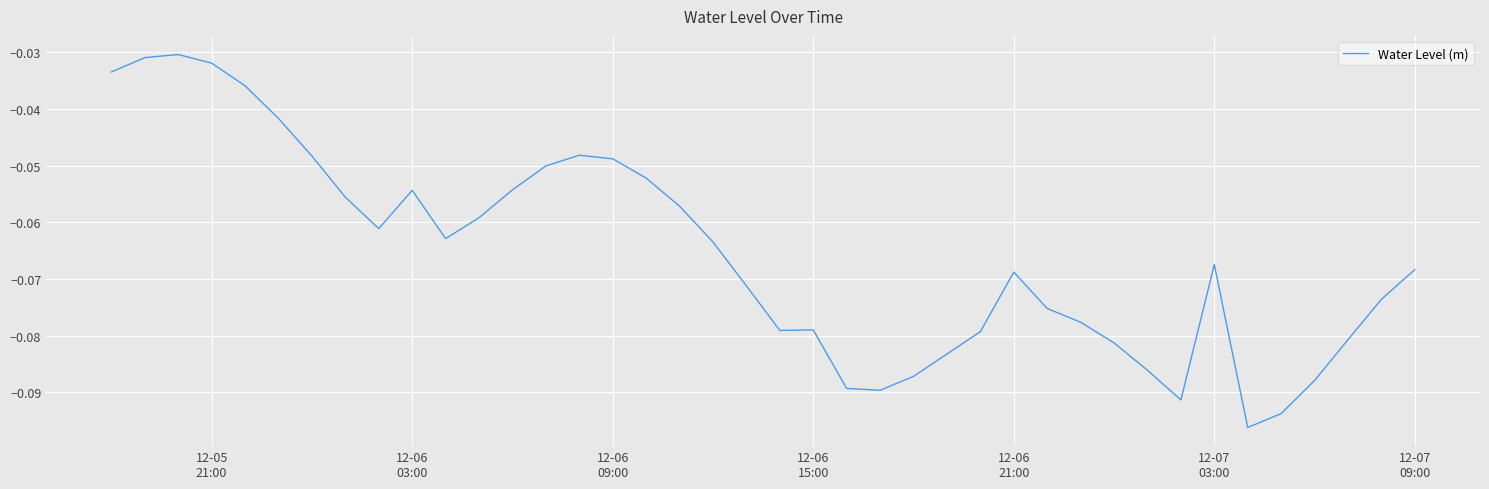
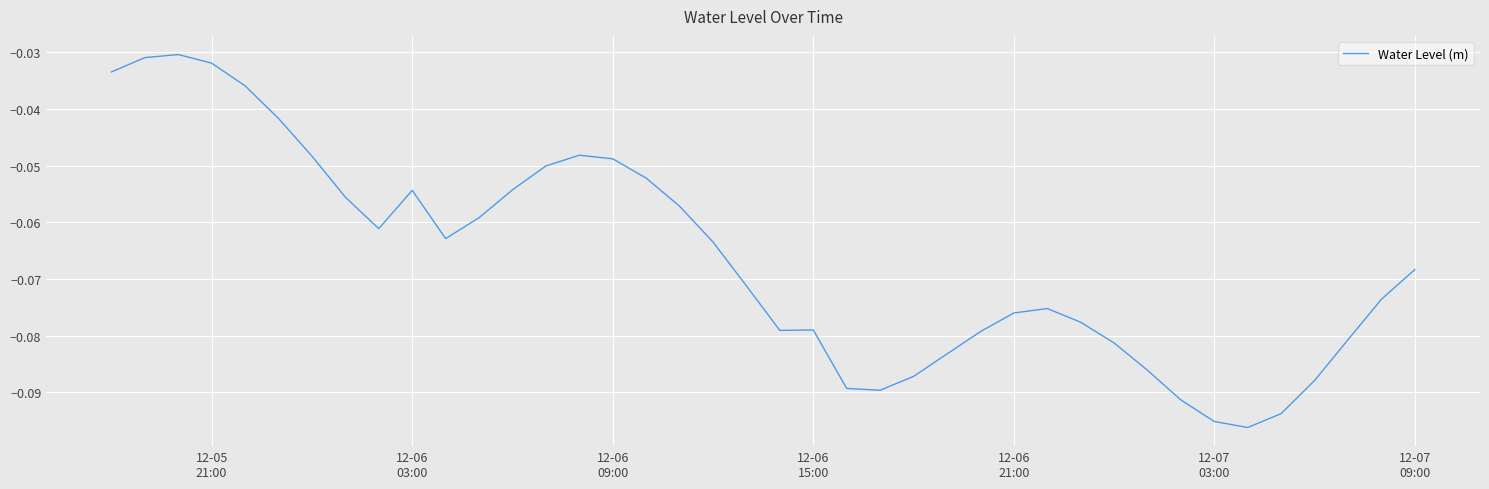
12-06 21:00: -0.069 -> -0.076
12-07 03:00: -0.067 -> -0.095
